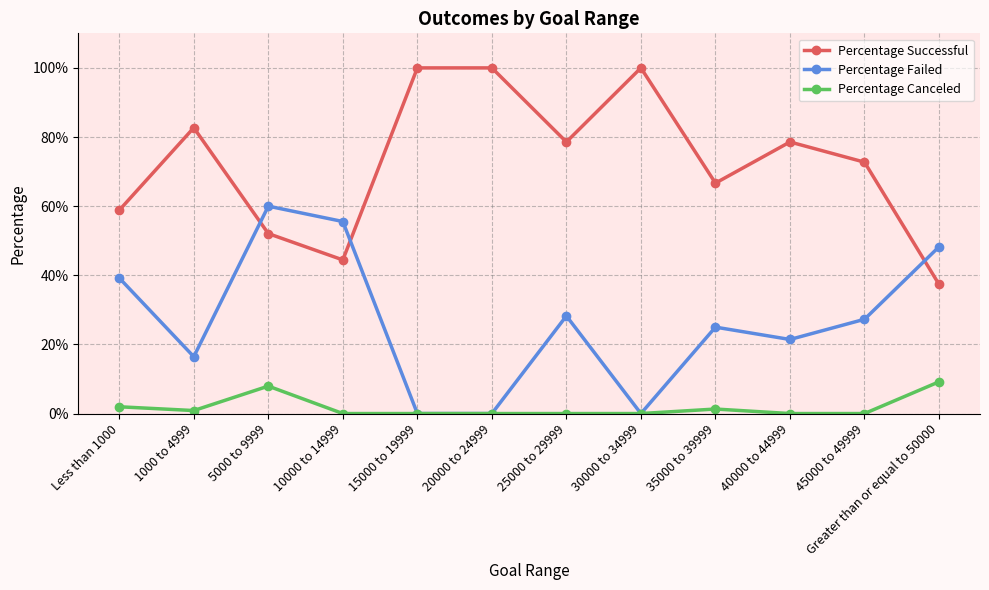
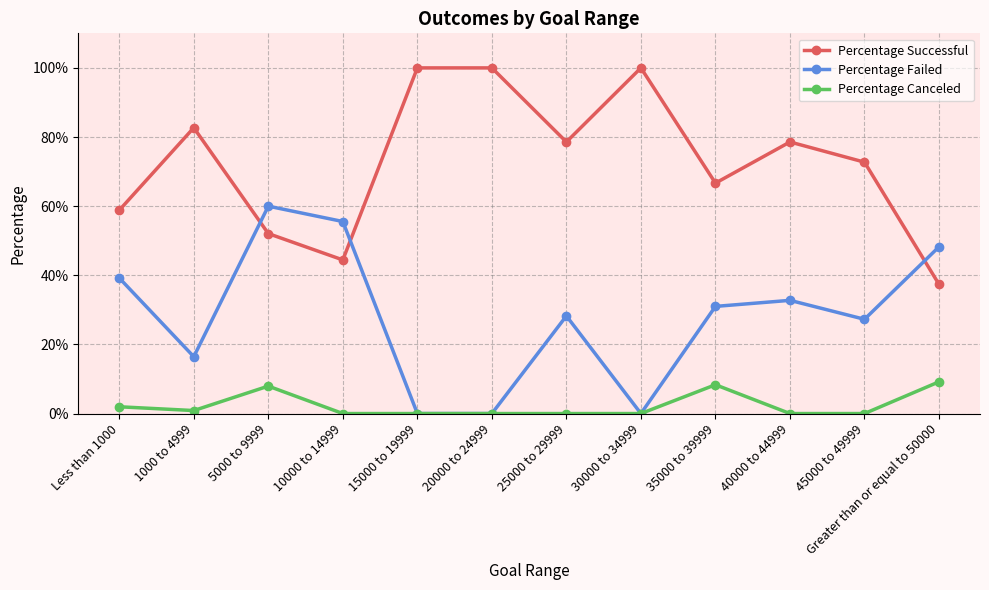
Percentage Failed, 35000 to 39999: 25% -> 31%
Percentage Canceled, 35000 to 39999: 1% -> 8%
Percentage Failed, 40000 to 44999: 21% -> 33%
